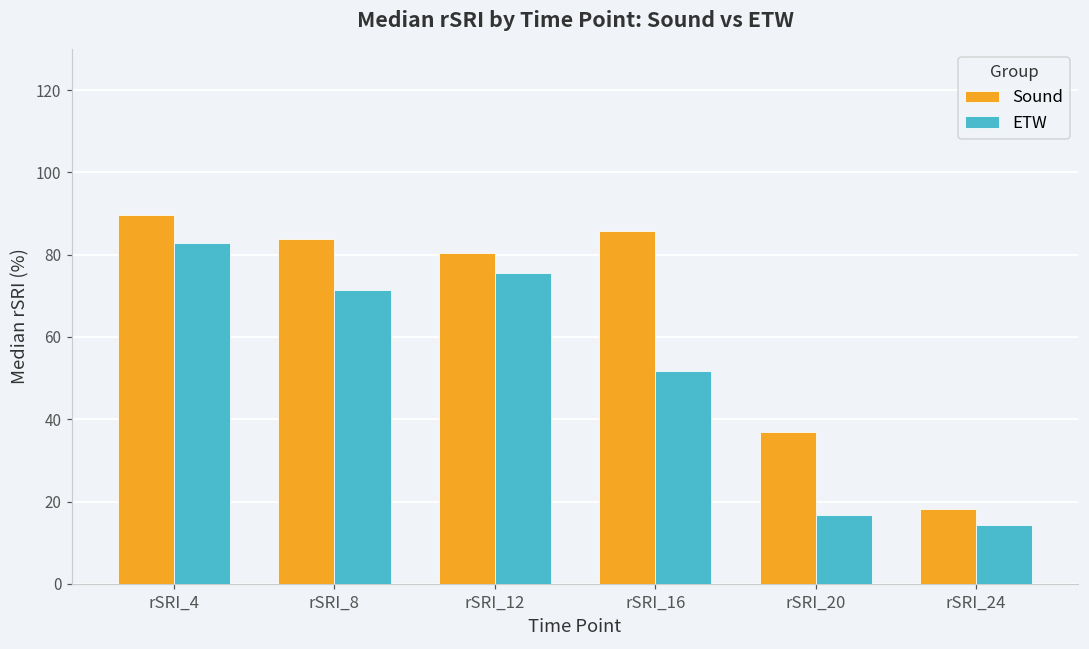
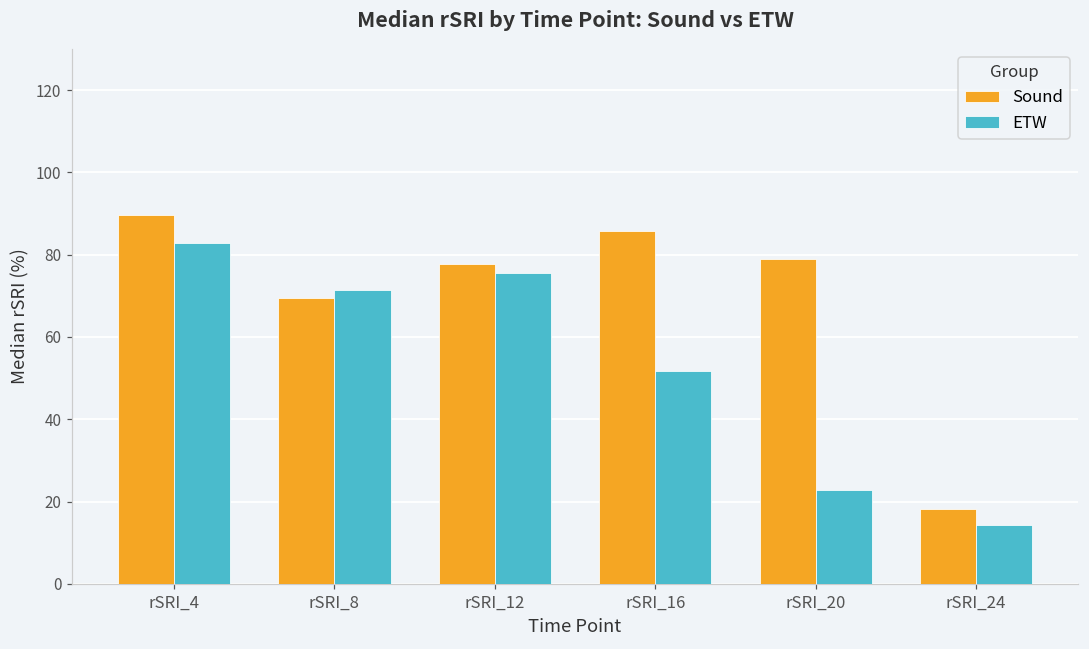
Sound, rSRI_8: 84 -> 69
Sound, rSRI_12: 80 -> 78
Sound, rSRI_20: 37 -> 79
ETW, rSRI_20: 17 -> 23
